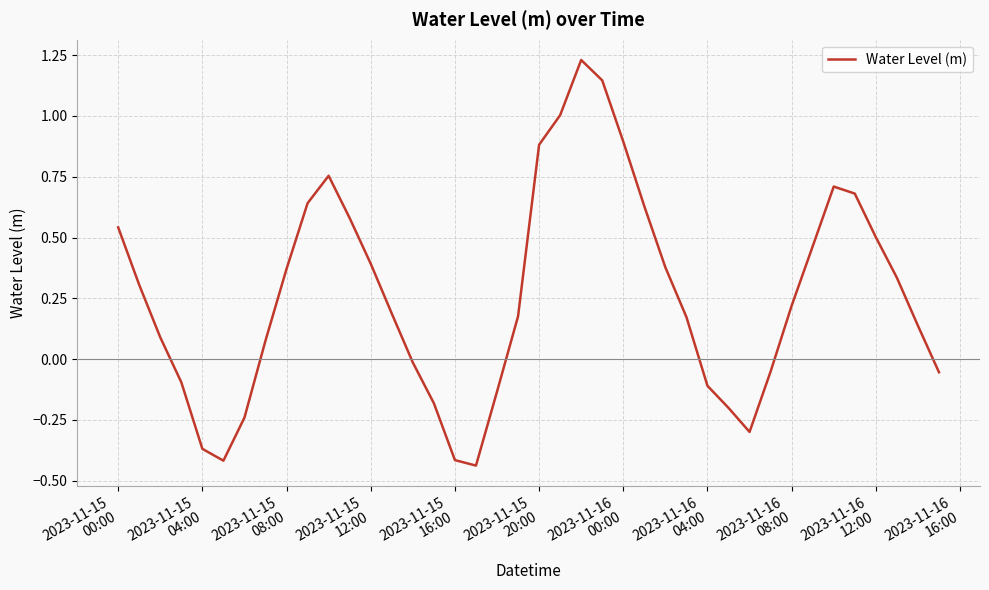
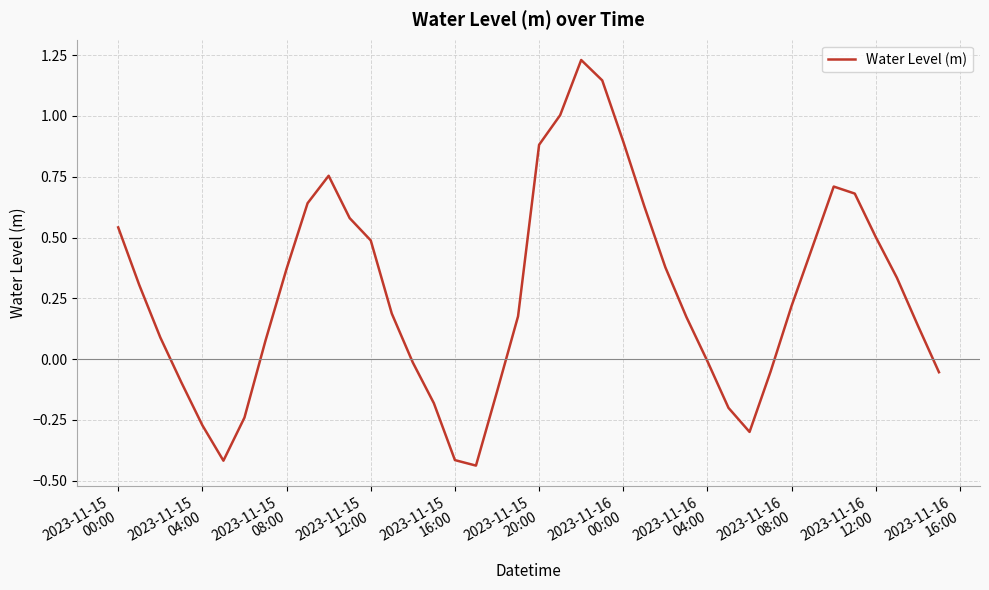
2023-11-15 04:00: -0.37 -> -0.27
2023-11-15 12:00: 0.39 -> 0.49
2023-11-16 04:00: -0.11 -> -0.01
